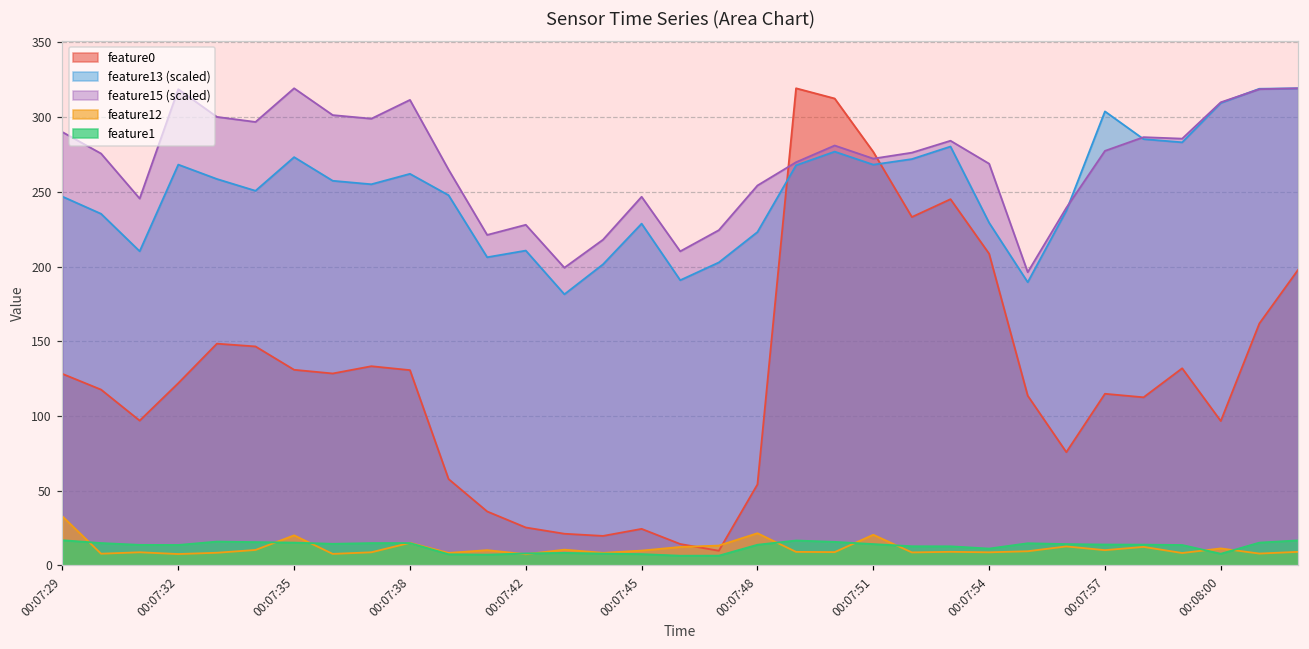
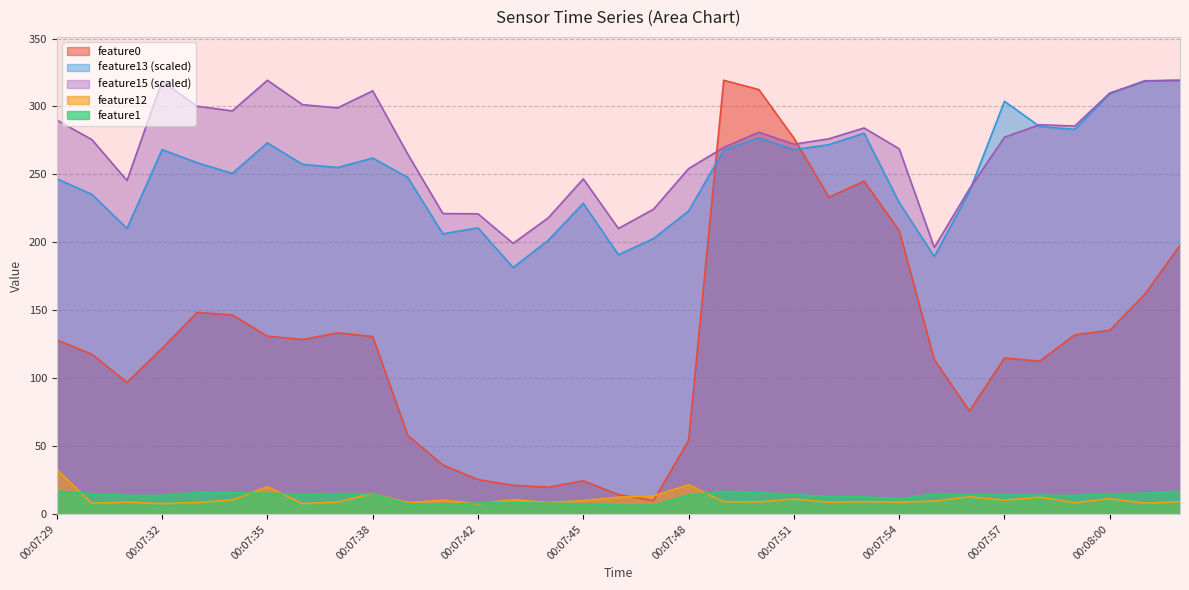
feature15 (scaled), 00:07:42: 228 -> 221
feature12, 00:07:51: 21 -> 11
feature0, 00:08:00: 97 -> 135
feature1, 00:08:00: 8 -> 15
